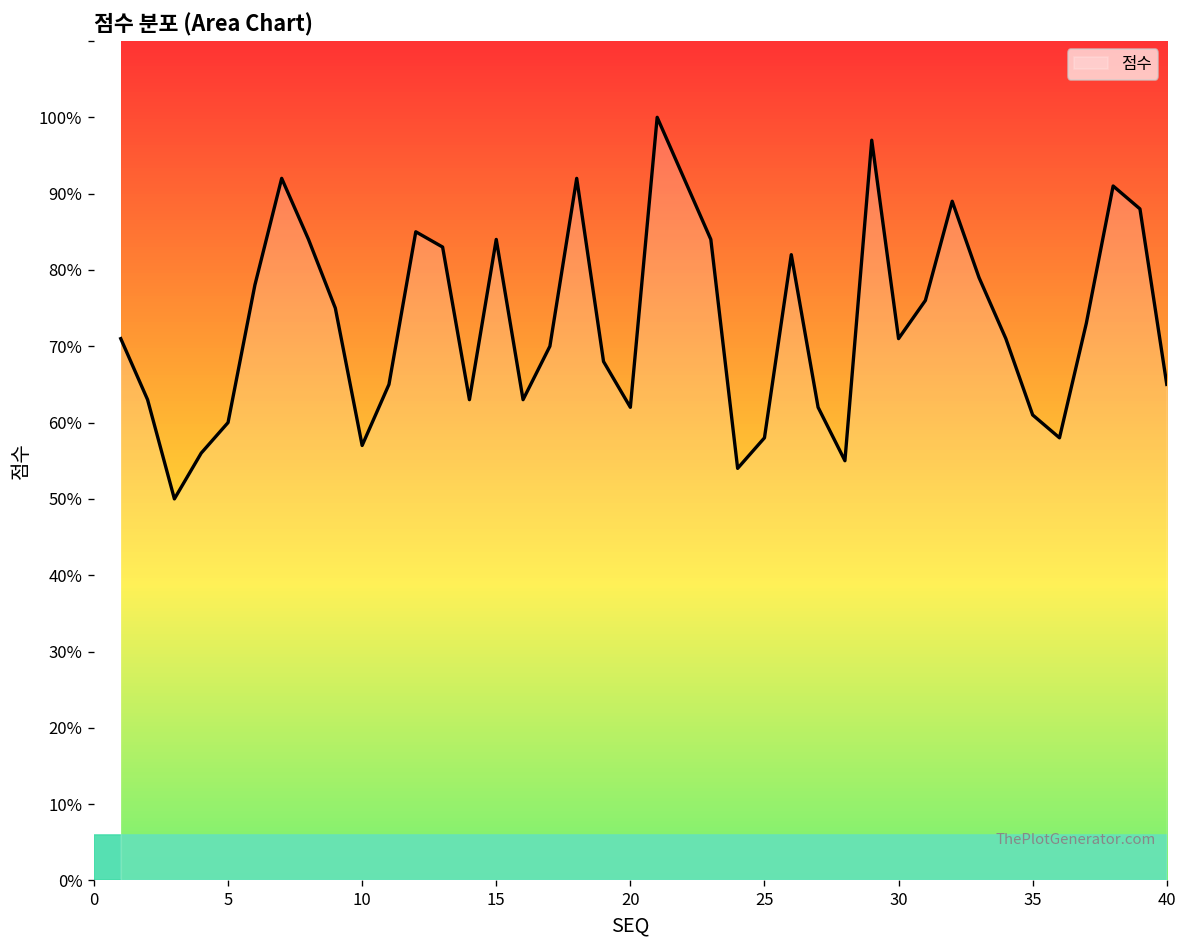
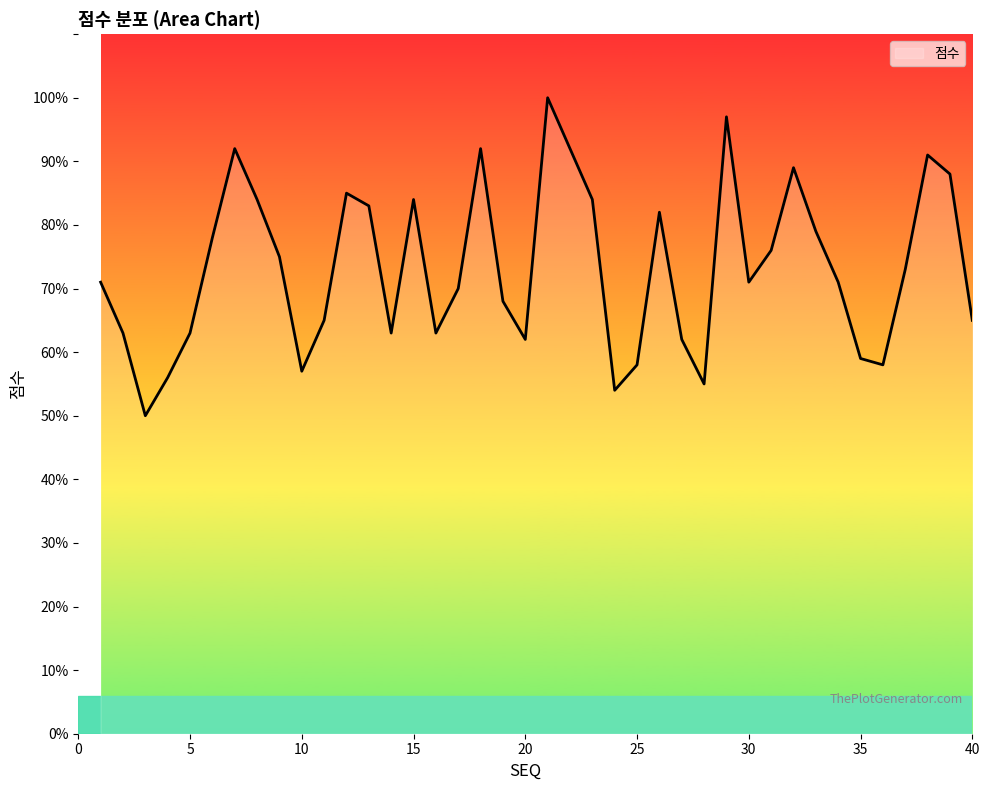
5: 60% -> 63%
35: 61% -> 59%
